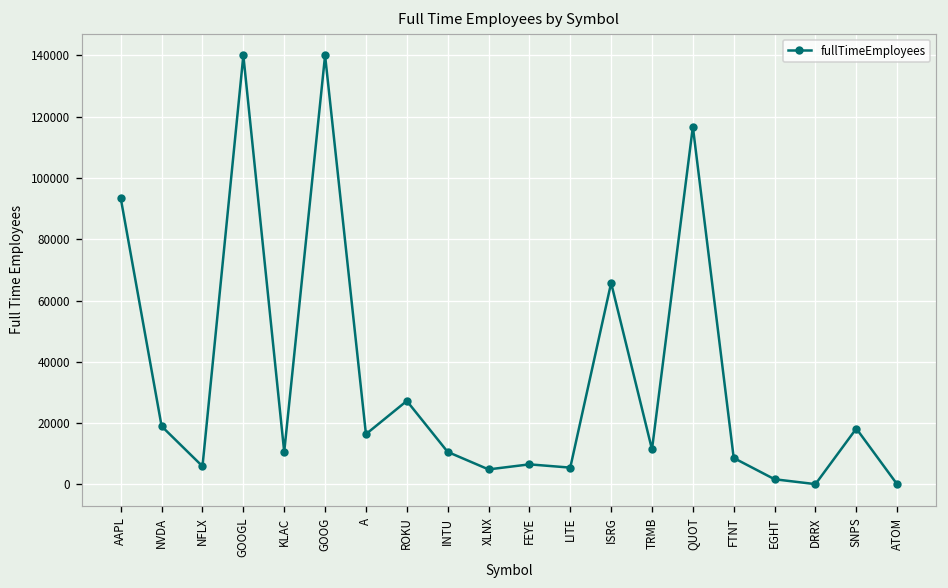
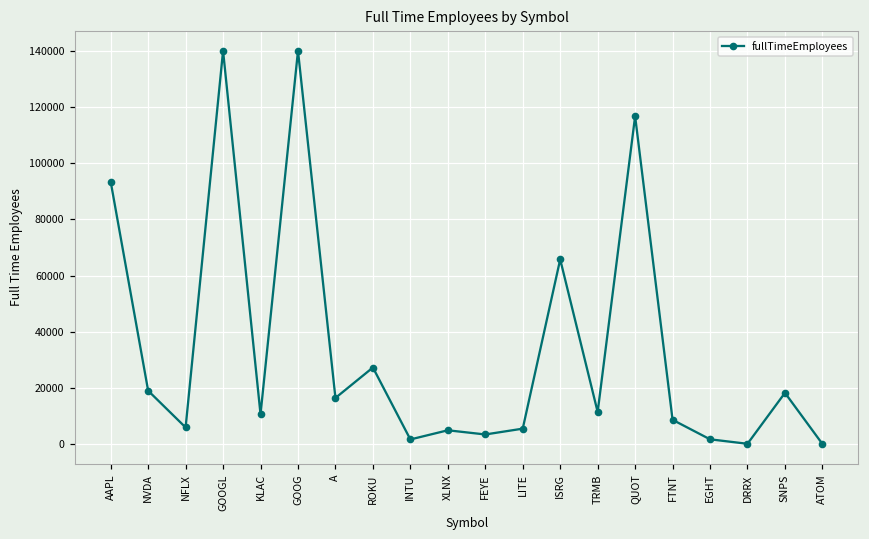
INTU: 11000 -> 2000
FEYE: 7000 -> 3000
